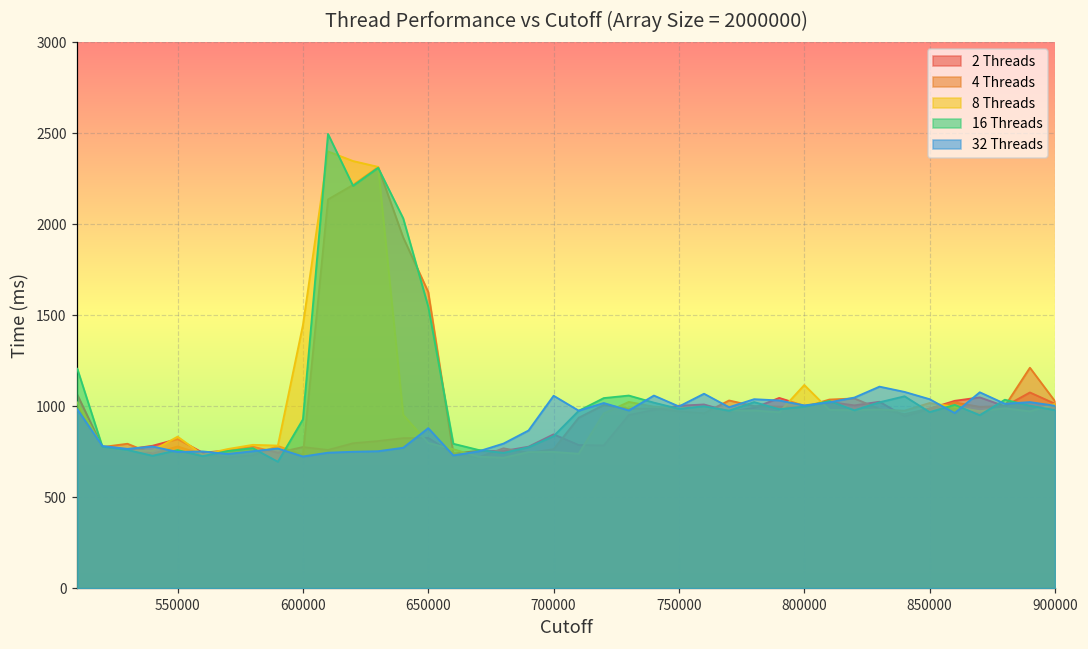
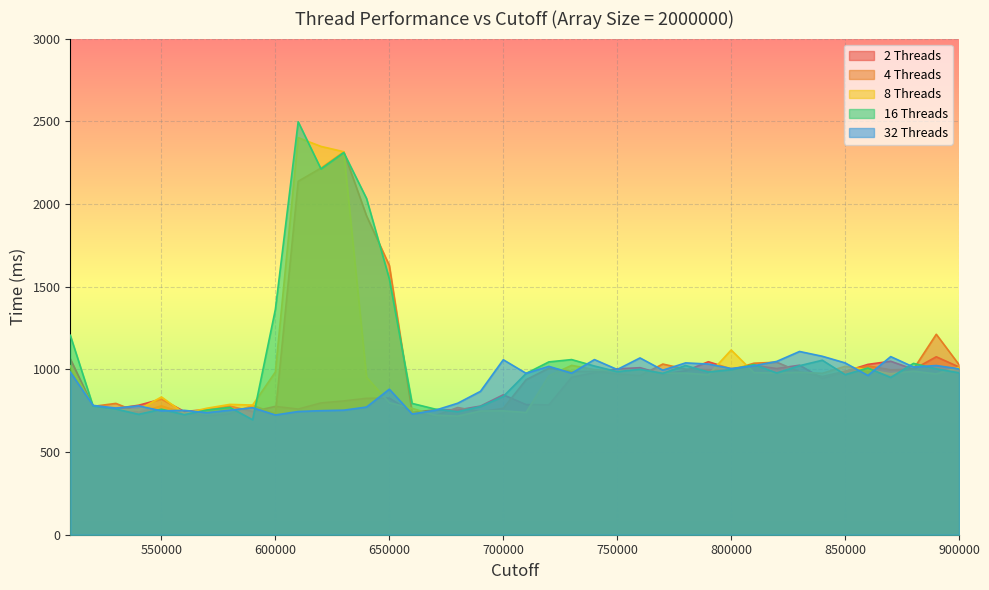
8 Threads, 600000: 1450 -> 980
16 Threads, 600000: 930 -> 1360
